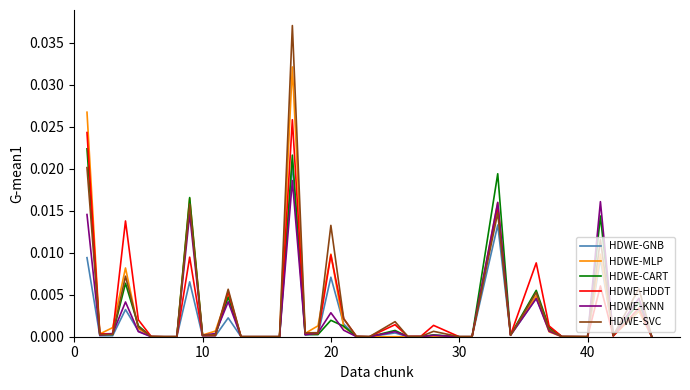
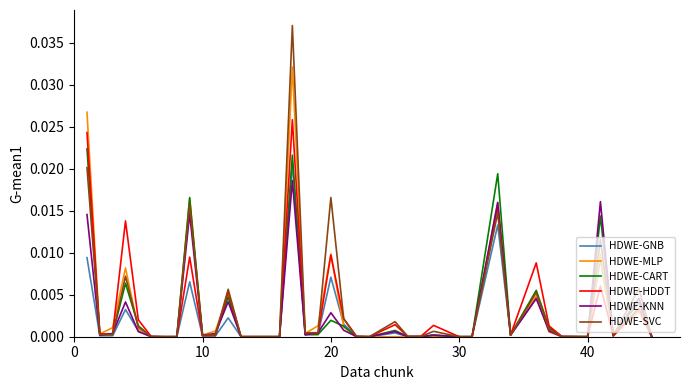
HDWE-SVC, 20: 0.013 -> 0.017
